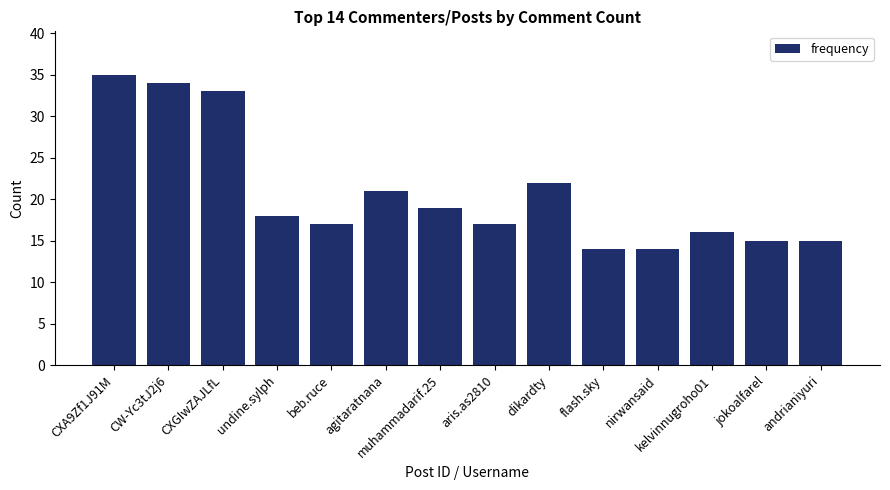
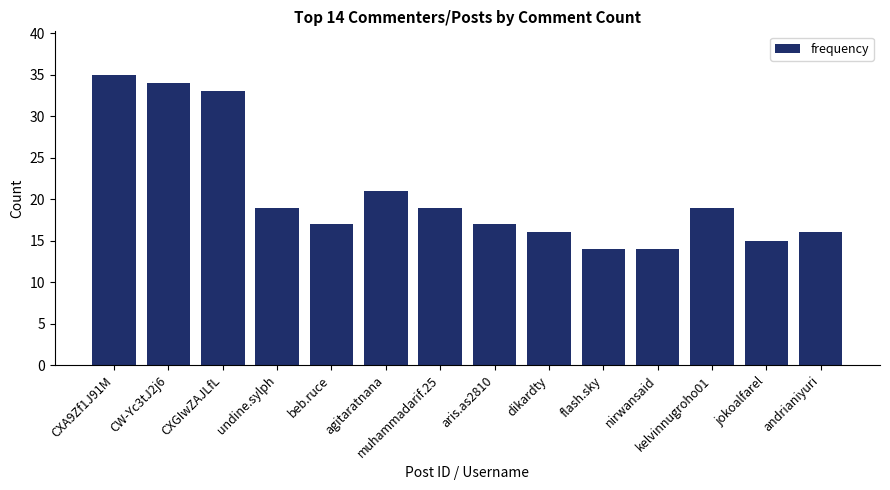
undine.sylph: 18 -> 19
dikardty: 22 -> 16
kelvinnugroho01: 16 -> 19
andrianiyuri: 15 -> 16
